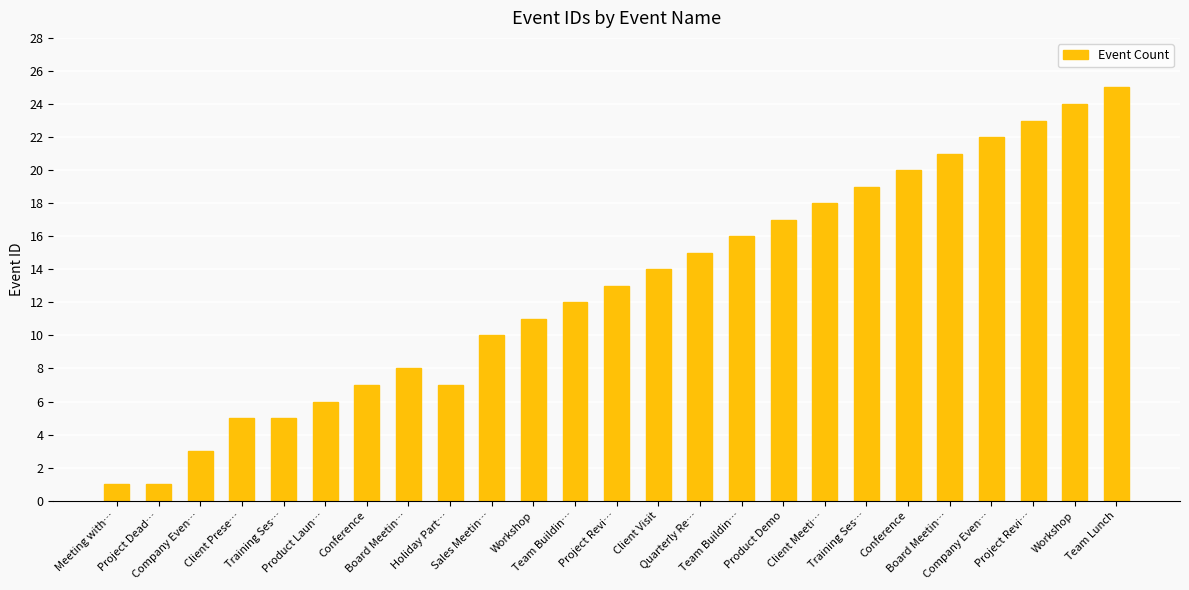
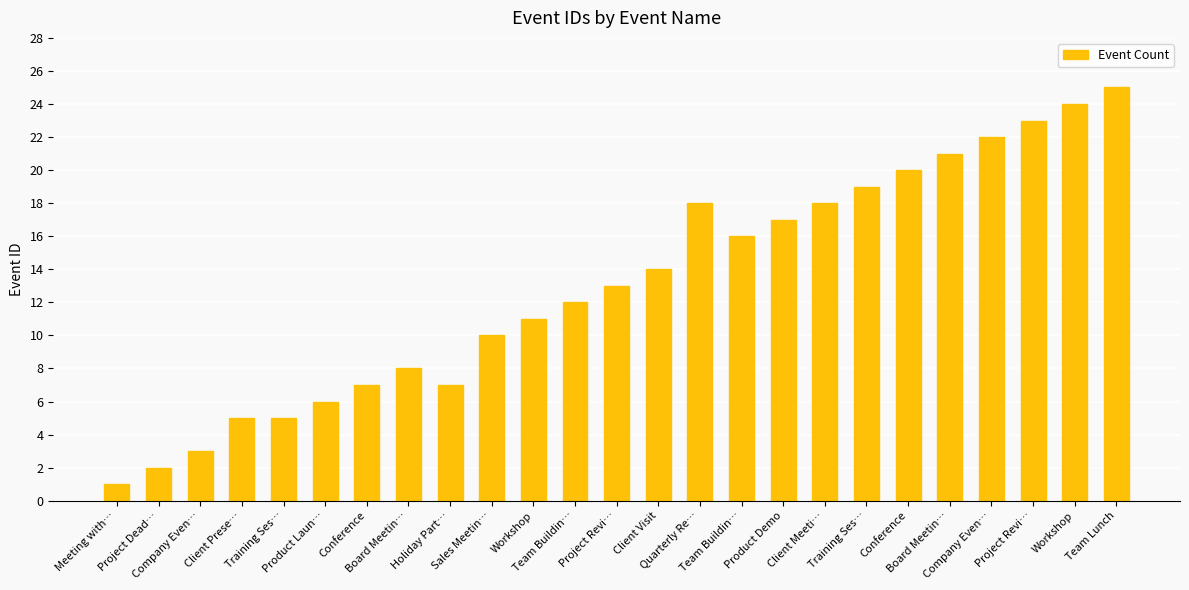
Project Dead…: 1 -> 2
Quarterly Re…: 15 -> 18
